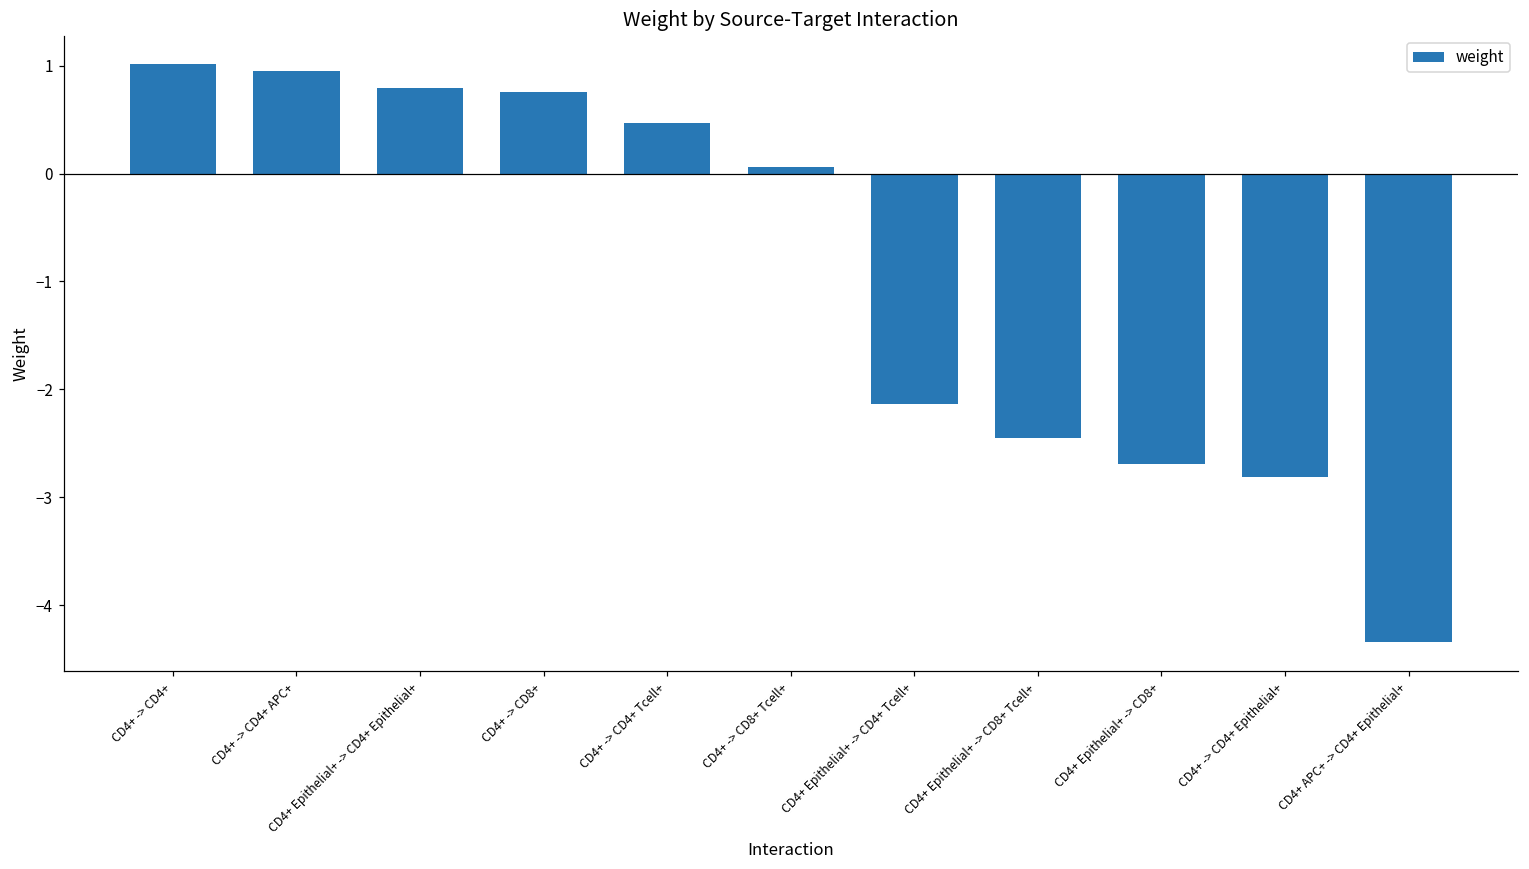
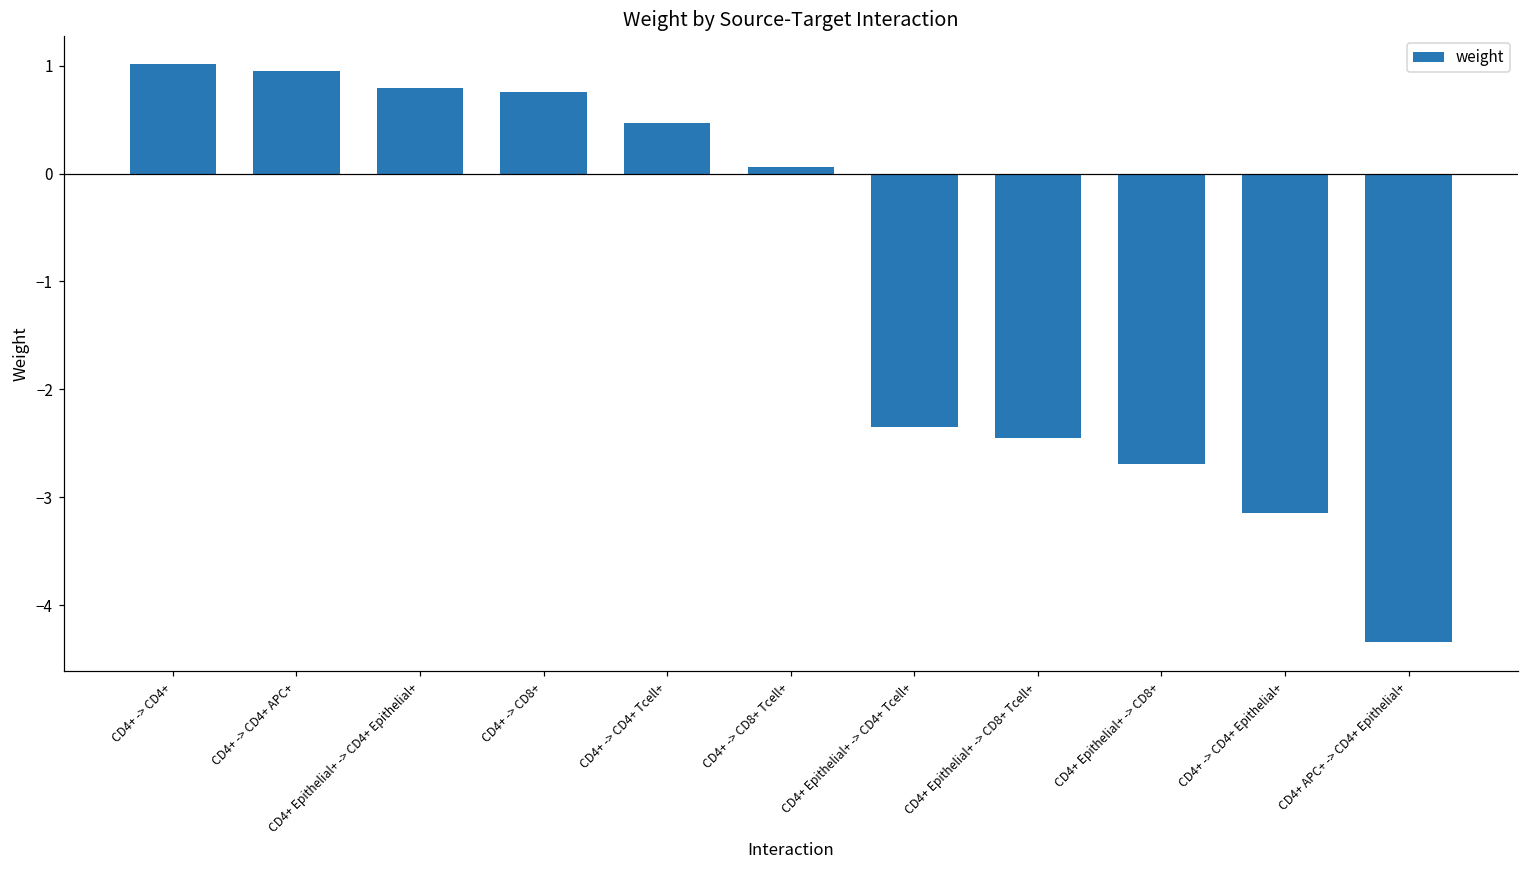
CD4+ Epithelial+ -> CD4+ Tcell+: -2.1 -> -2.4
CD4+ -> CD4+ Epithelial+: -2.8 -> -3.1
